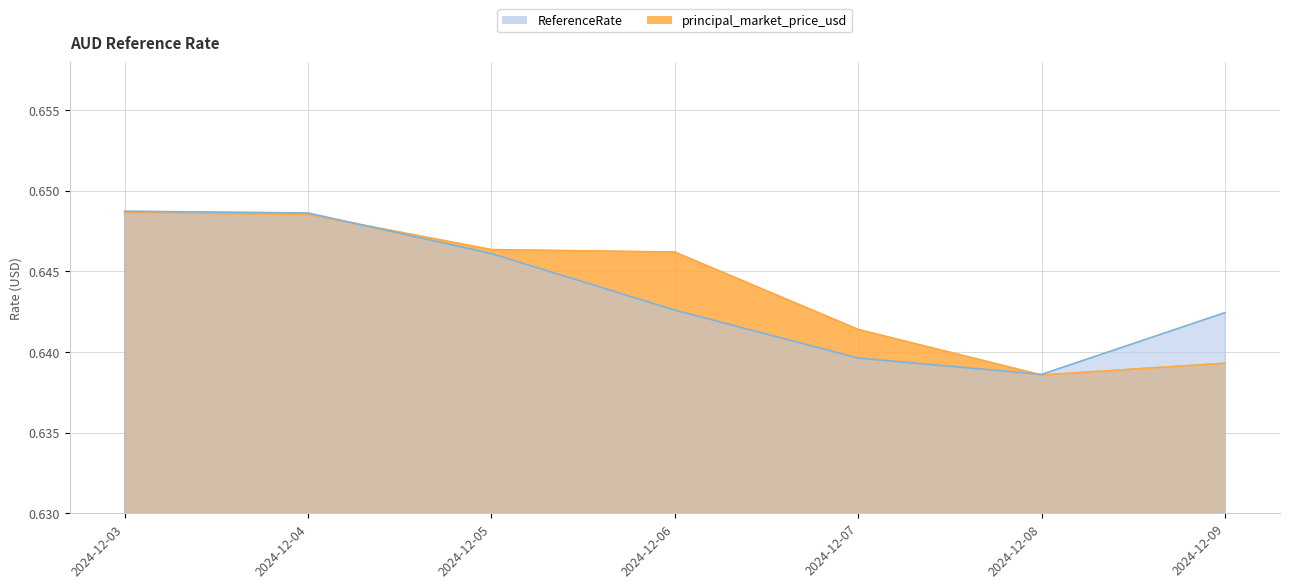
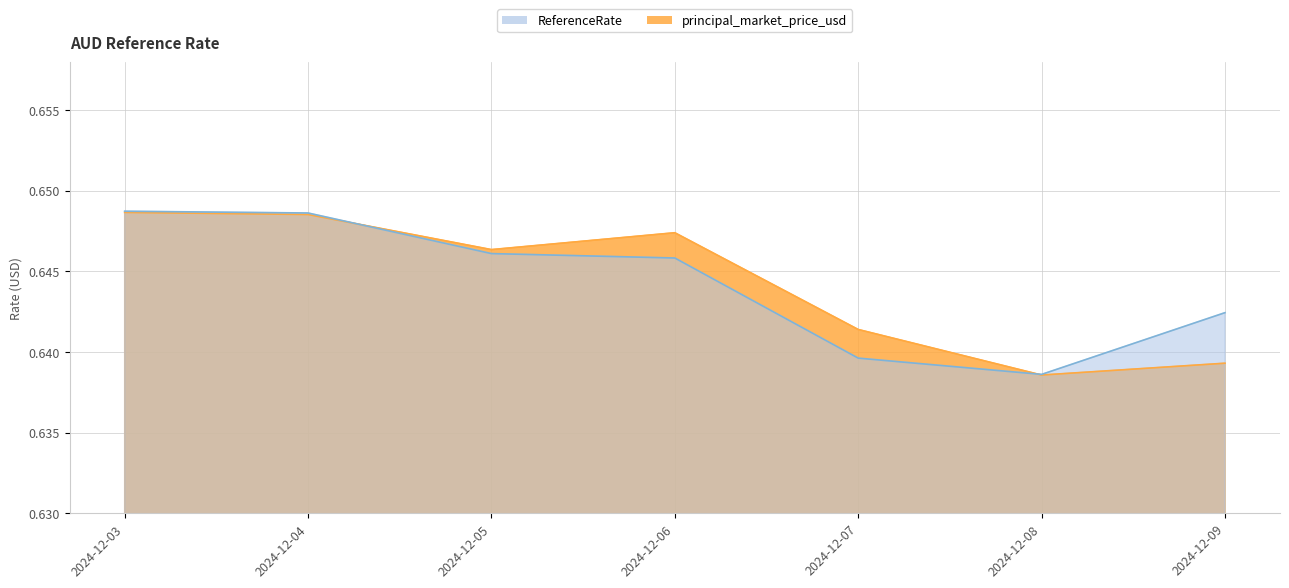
principal_market_price_usd, 2024-12-06: 0.6462 -> 0.6474
ReferenceRate, 2024-12-06: 0.6426 -> 0.6458
